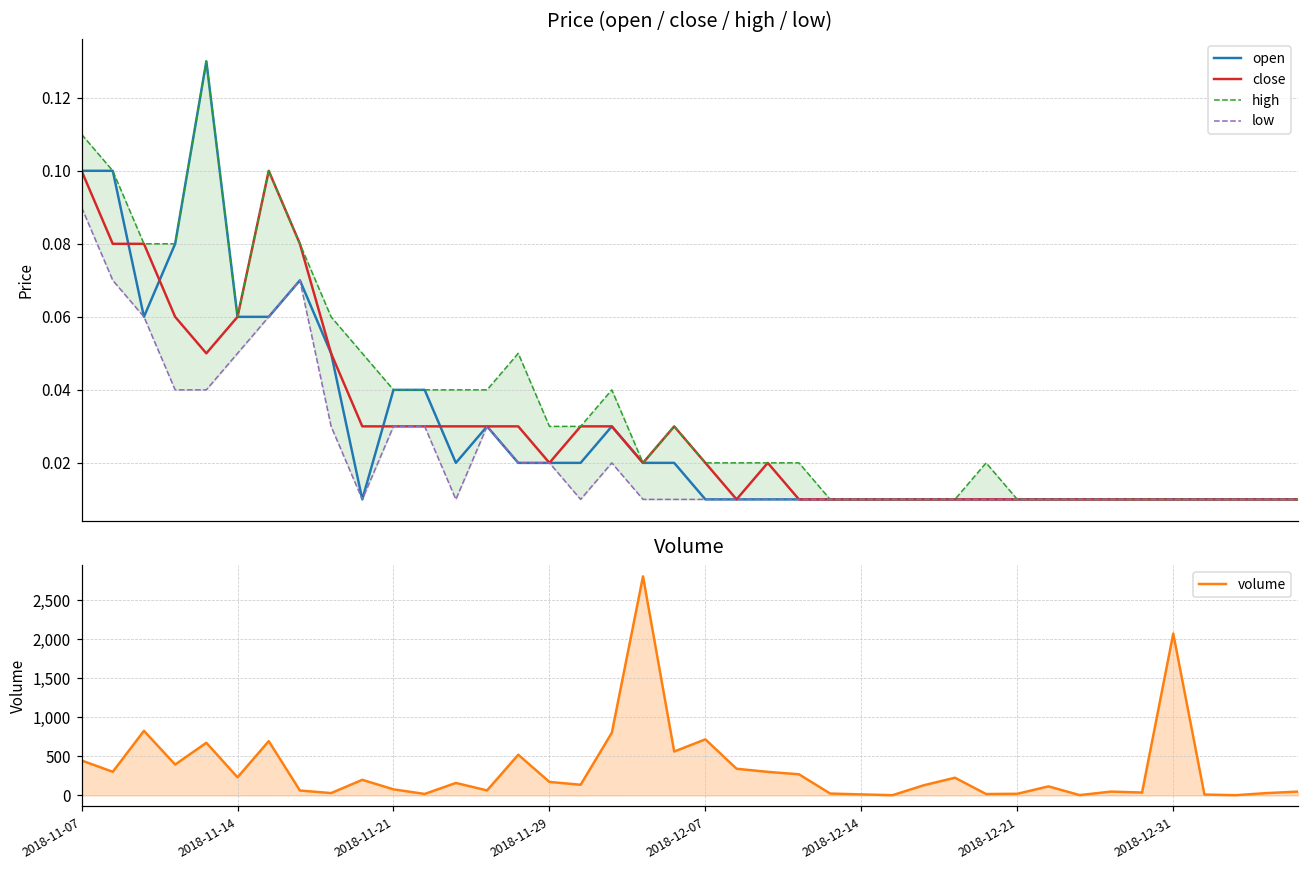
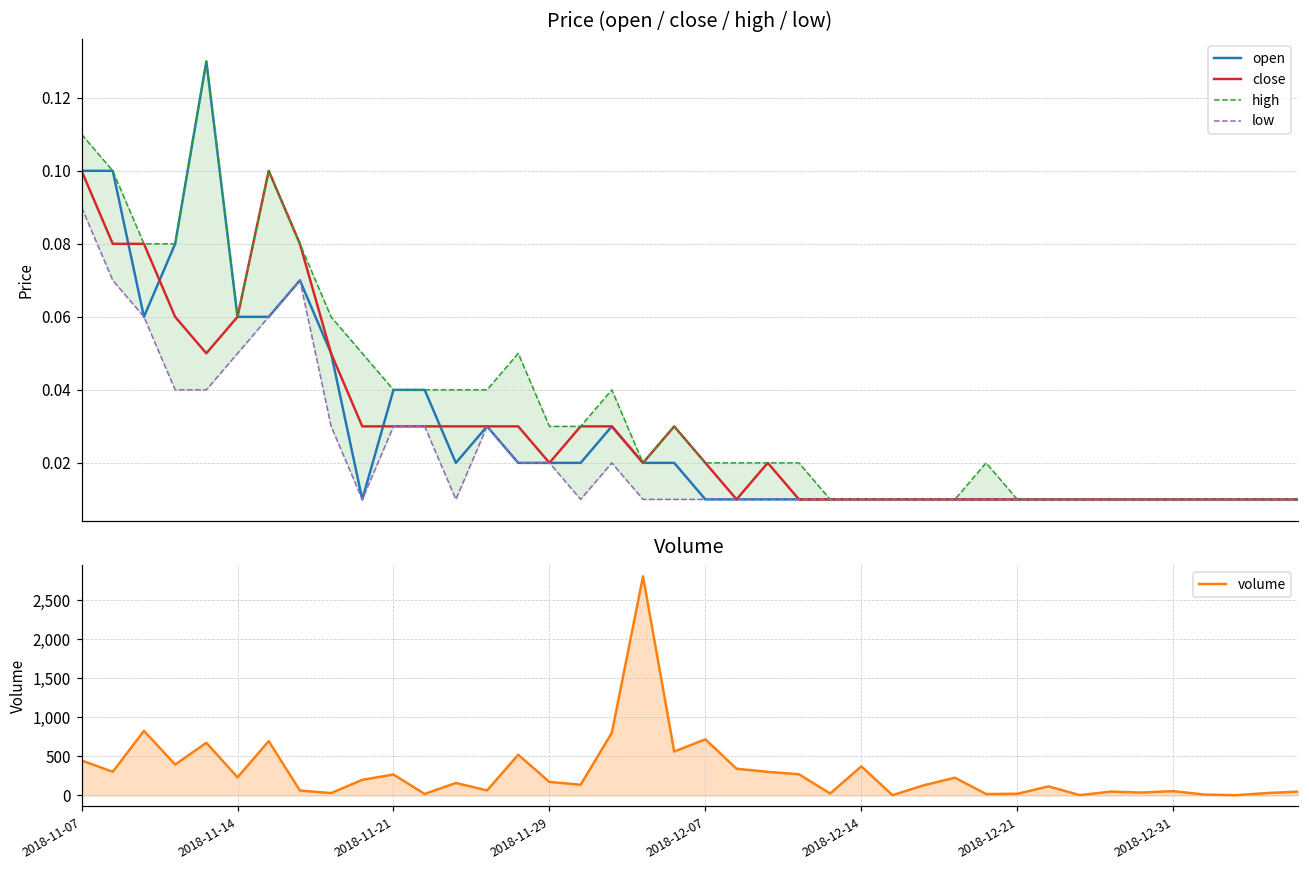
Volume, 2018-11-21: 100 -> 300
Volume, 2018-12-14: 0 -> 400
Volume, 2018-12-31: 2,100 -> 100
